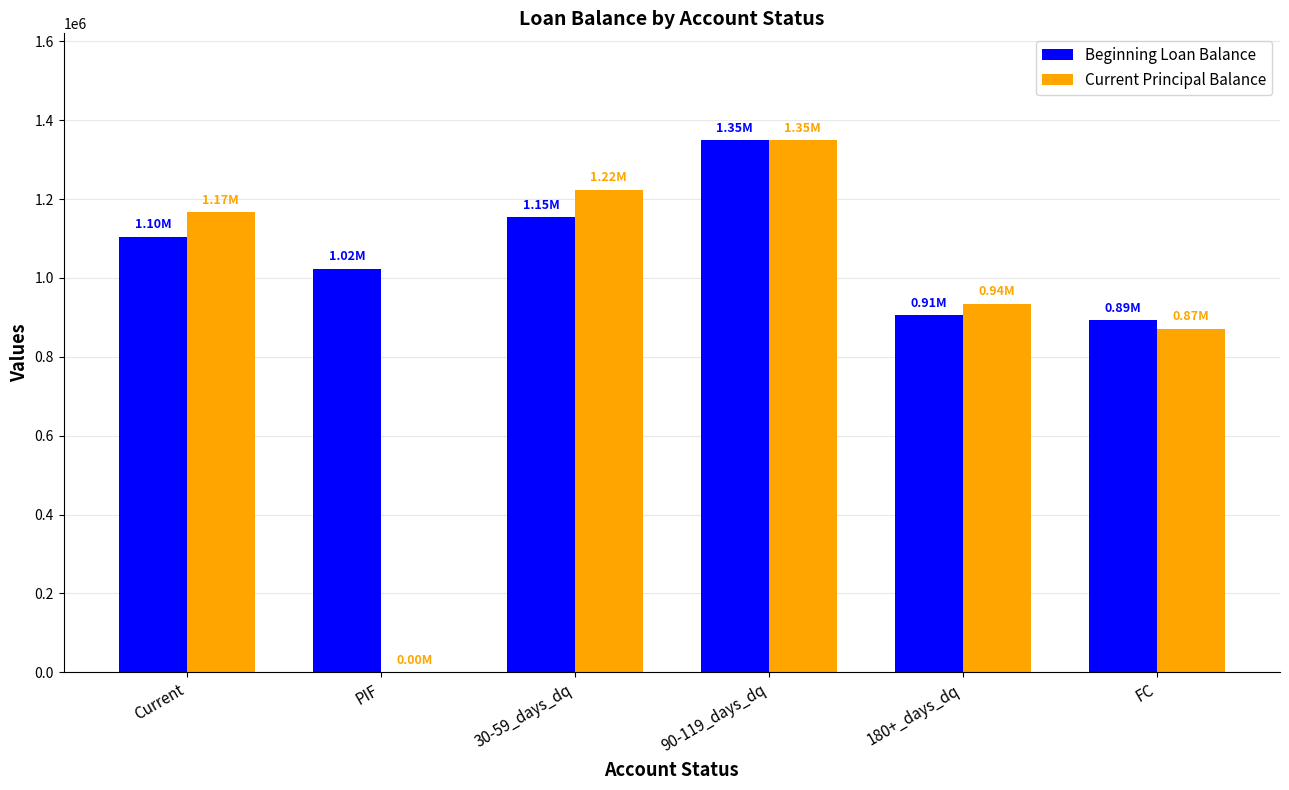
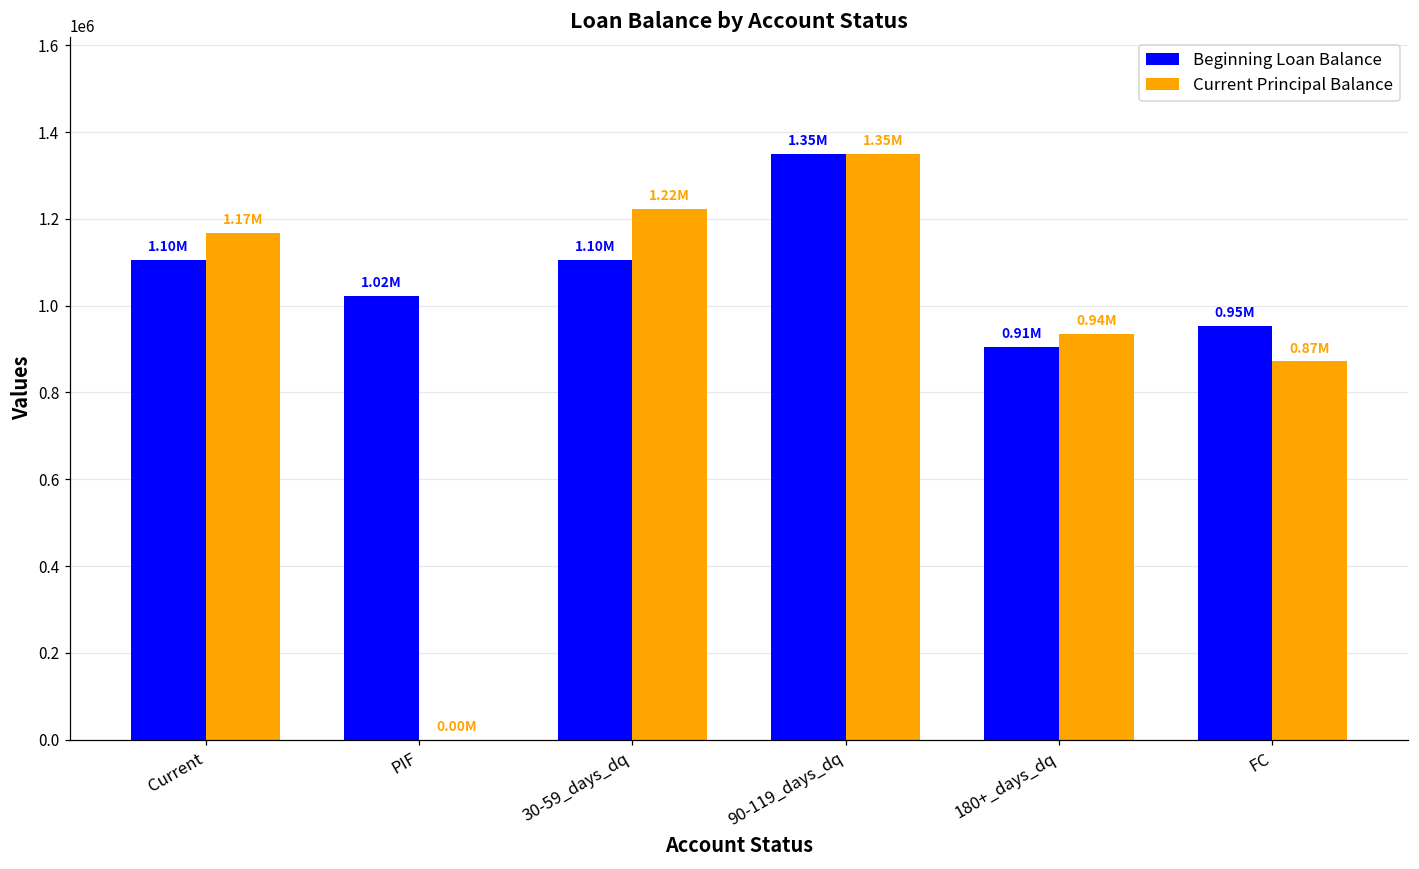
Beginning Loan Balance, 30-59_days_dq: 1.15M -> 1.10M
Beginning Loan Balance, FC: 0.89M -> 0.95M
